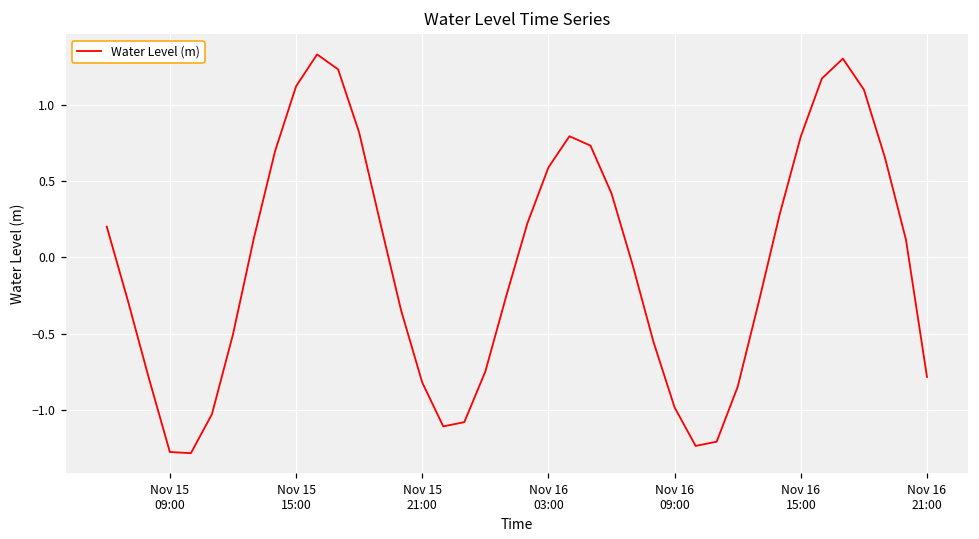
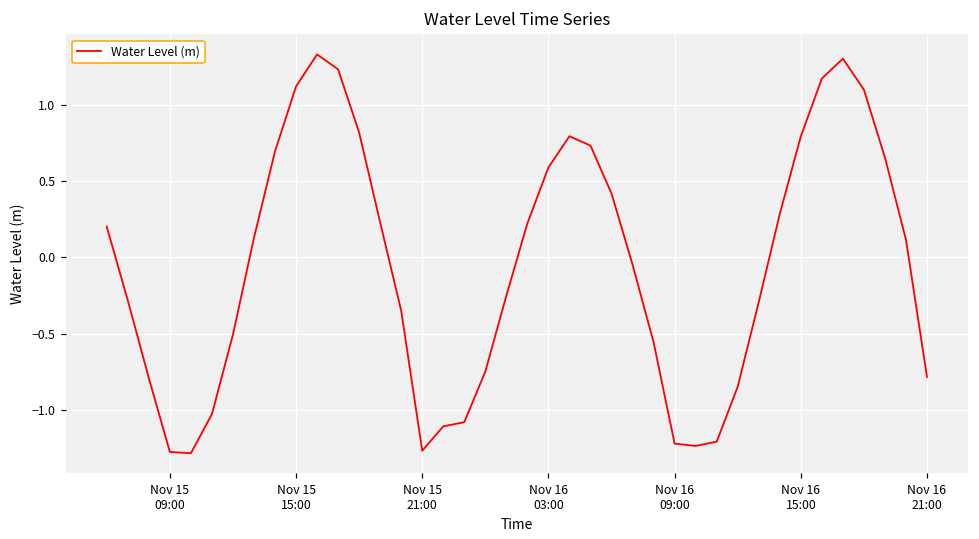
Nov 15 21:00: -0.82 -> -1.27
Nov 16 09:00: -0.98 -> -1.22
